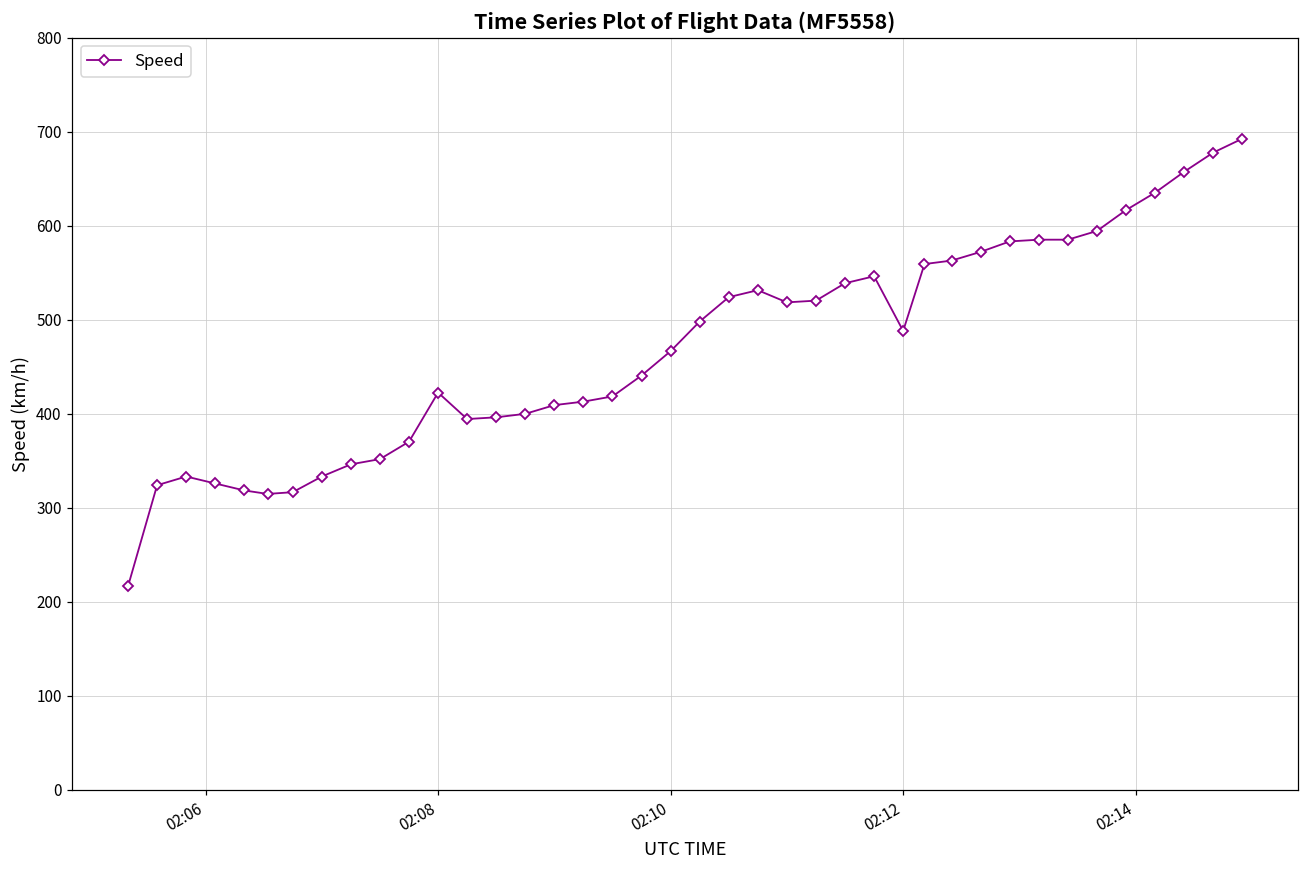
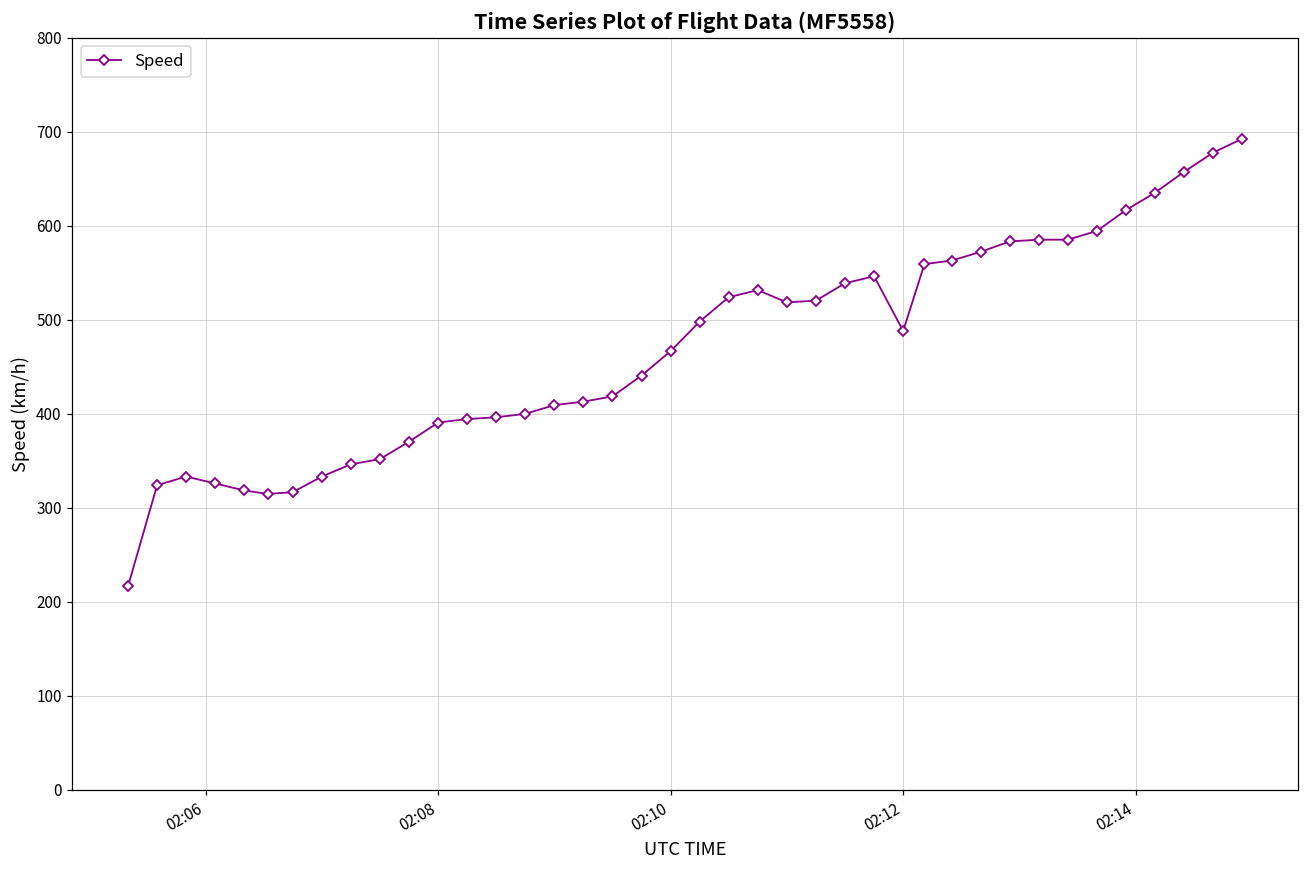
02:08: 420 -> 390
